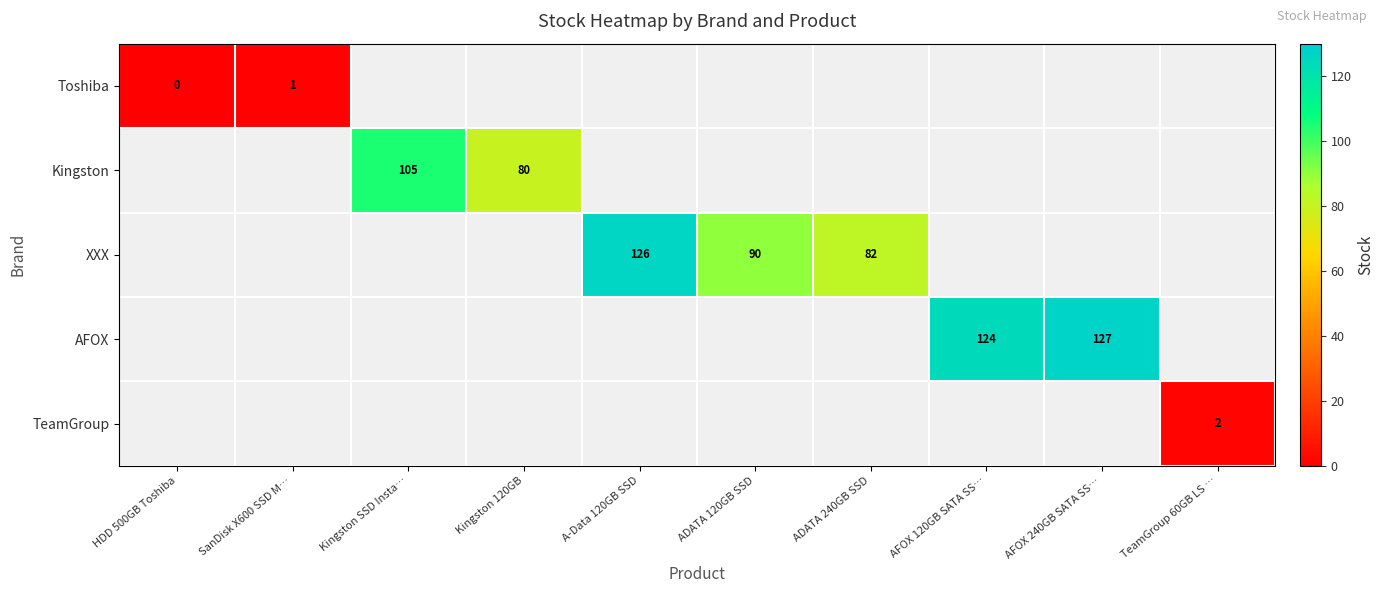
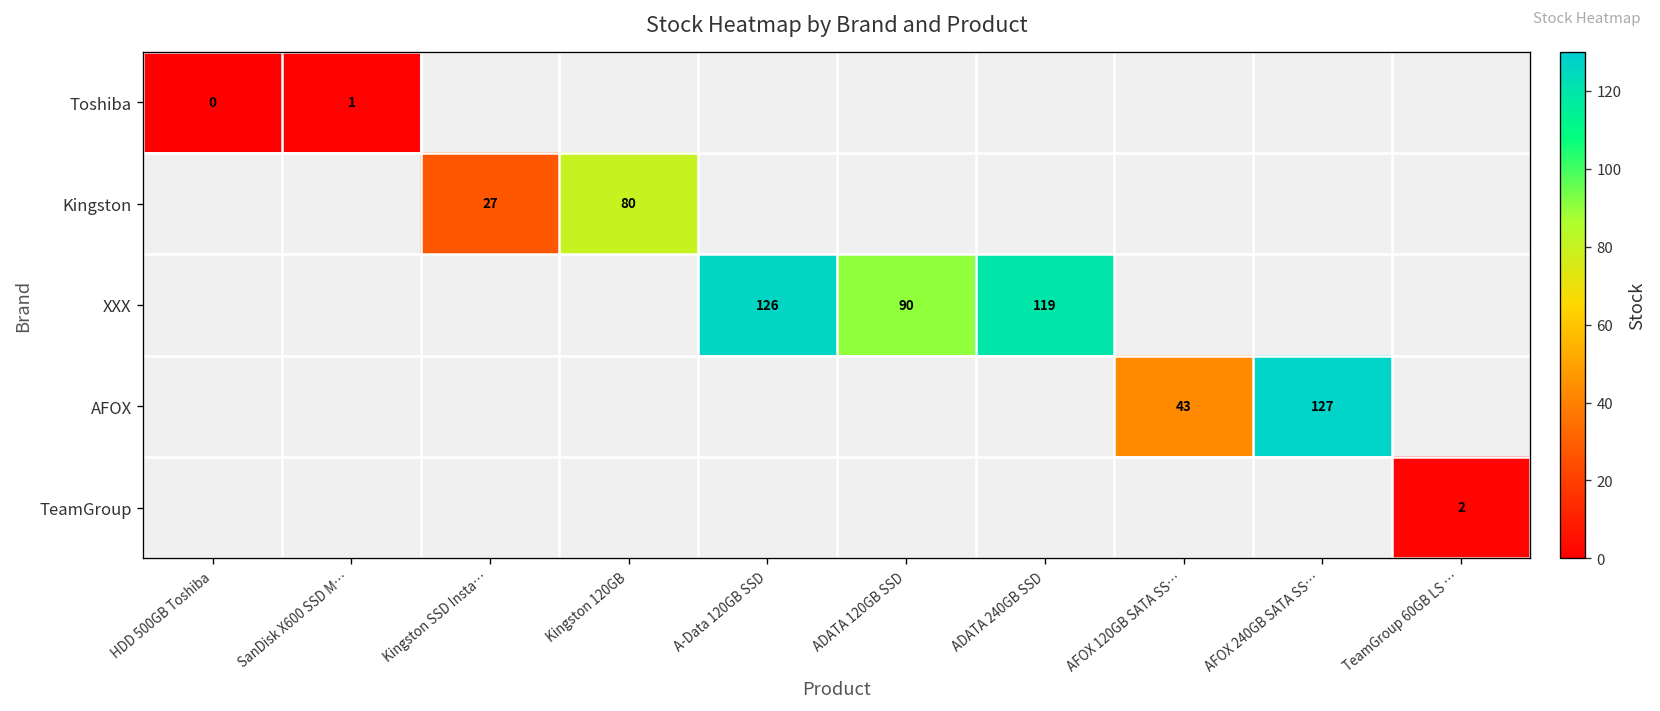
Kingston, Kingston SSD Insta…: 105 -> 27
XXX, ADATA 240GB SSD: 82 -> 119
AFOX, AFOX 120GB SATA SS…: 124 -> 43
